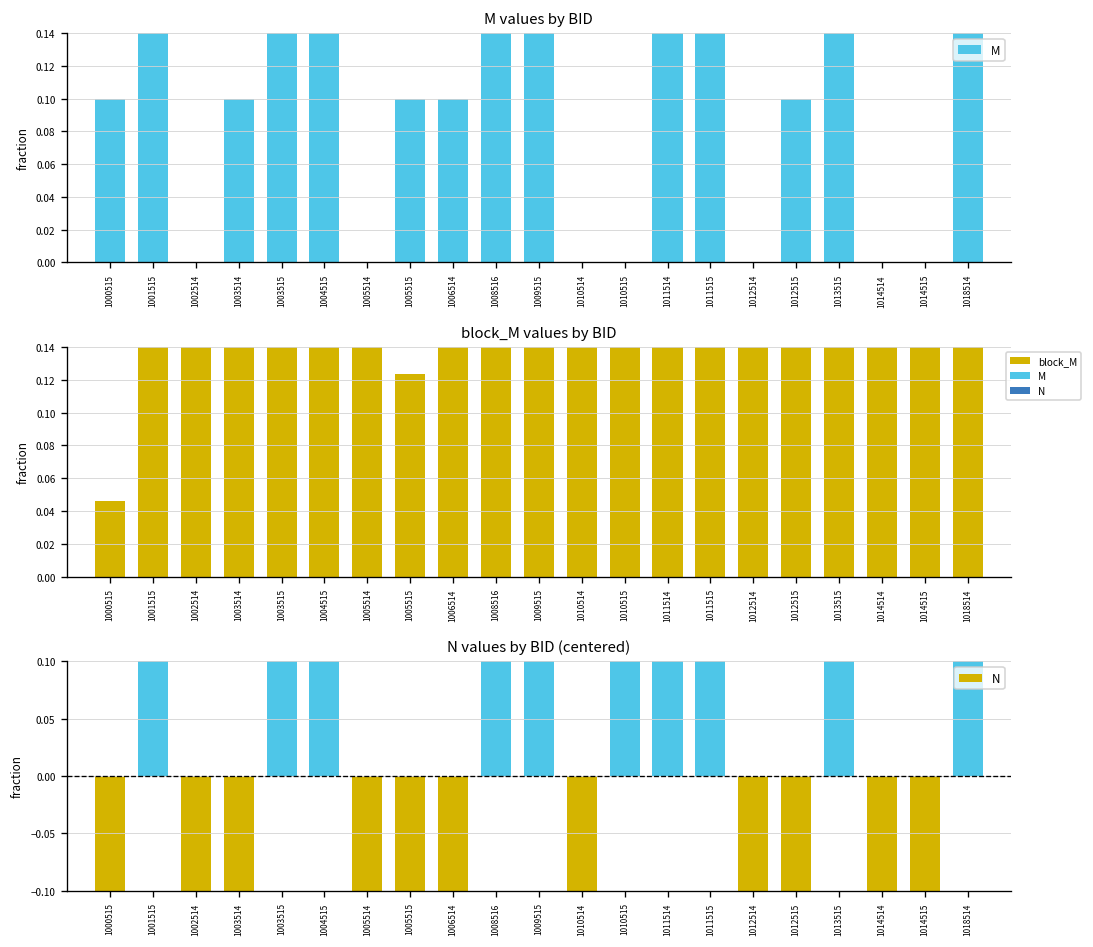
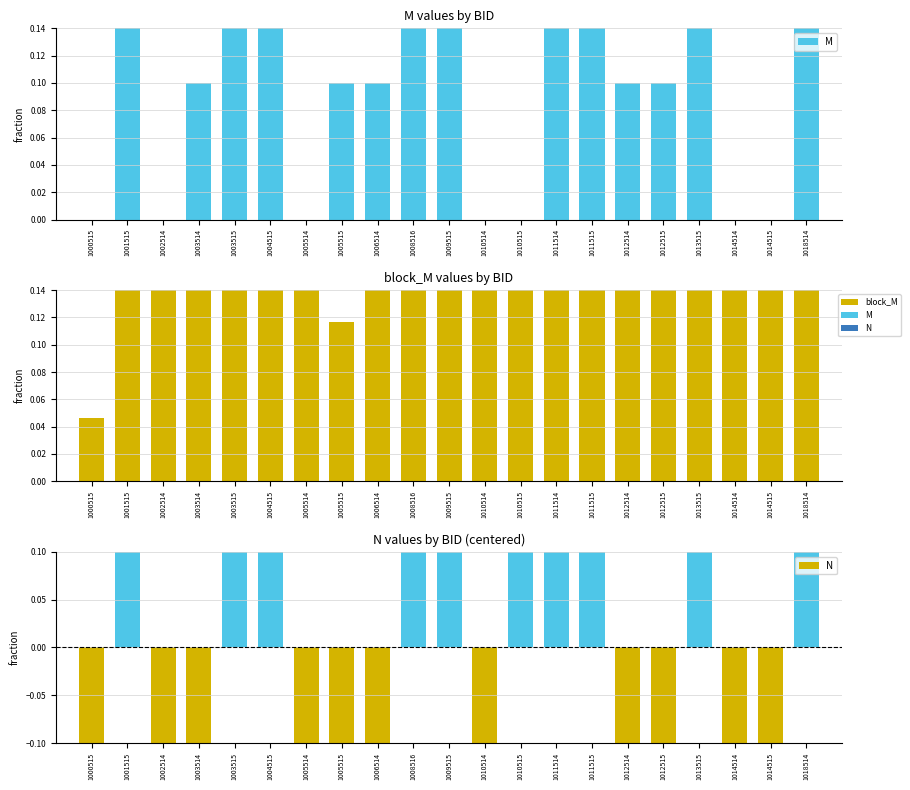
M values by BID, 1000515: 0.1 -> 0.0
M values by BID, 1012514: 0.0 -> 0.1
block_M values by BID, 1005515: 0.124 -> 0.116
